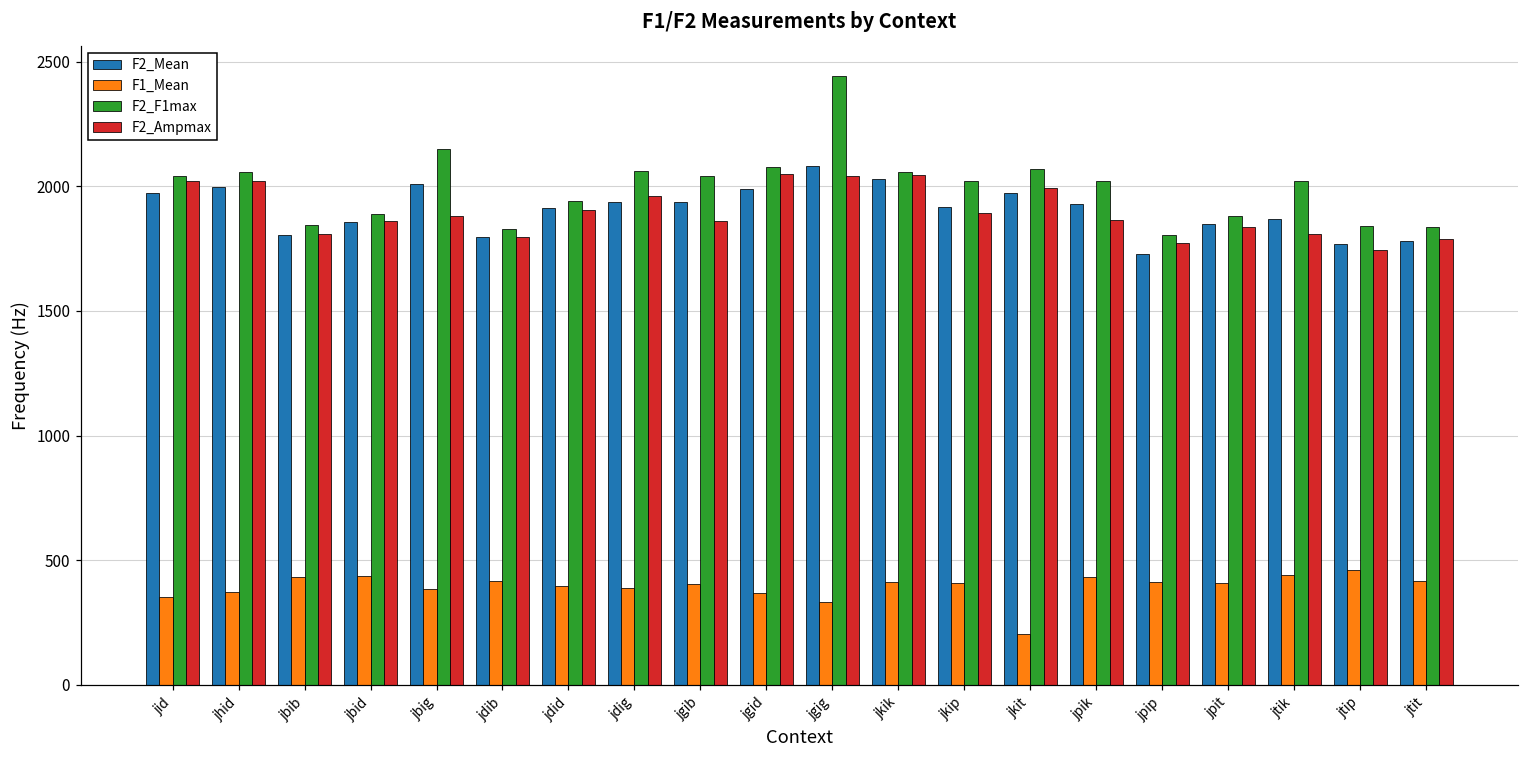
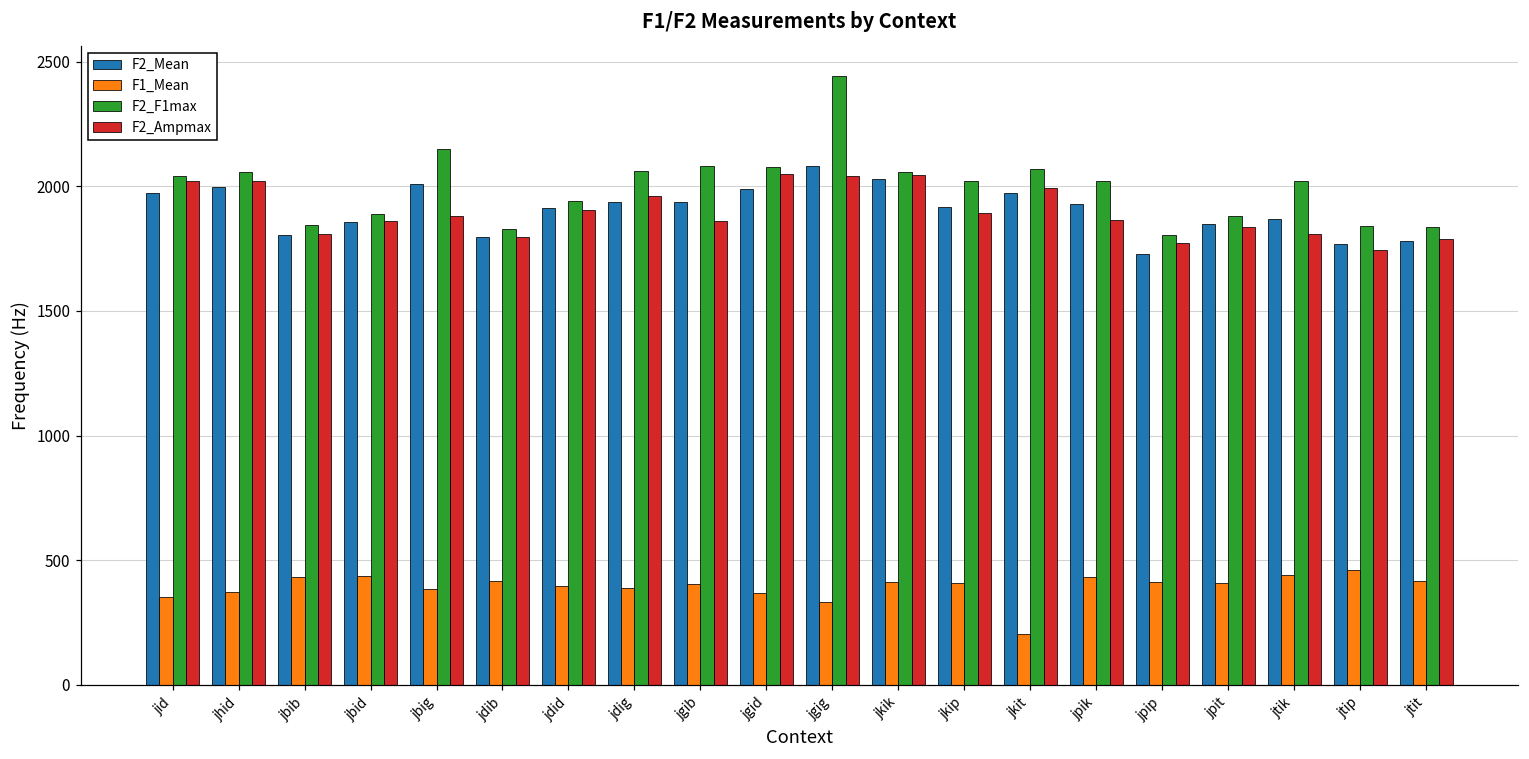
F2_F1max, jgib: 2040 -> 2080
